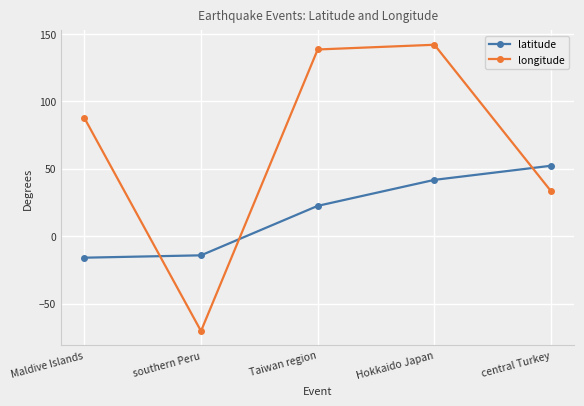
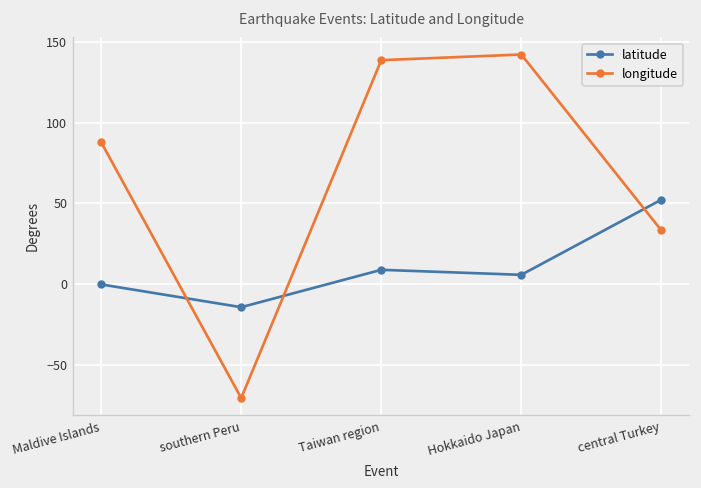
latitude, Maldive Islands: -16 -> 0
latitude, Taiwan region: 23 -> 9
latitude, Hokkaido Japan: 42 -> 6
